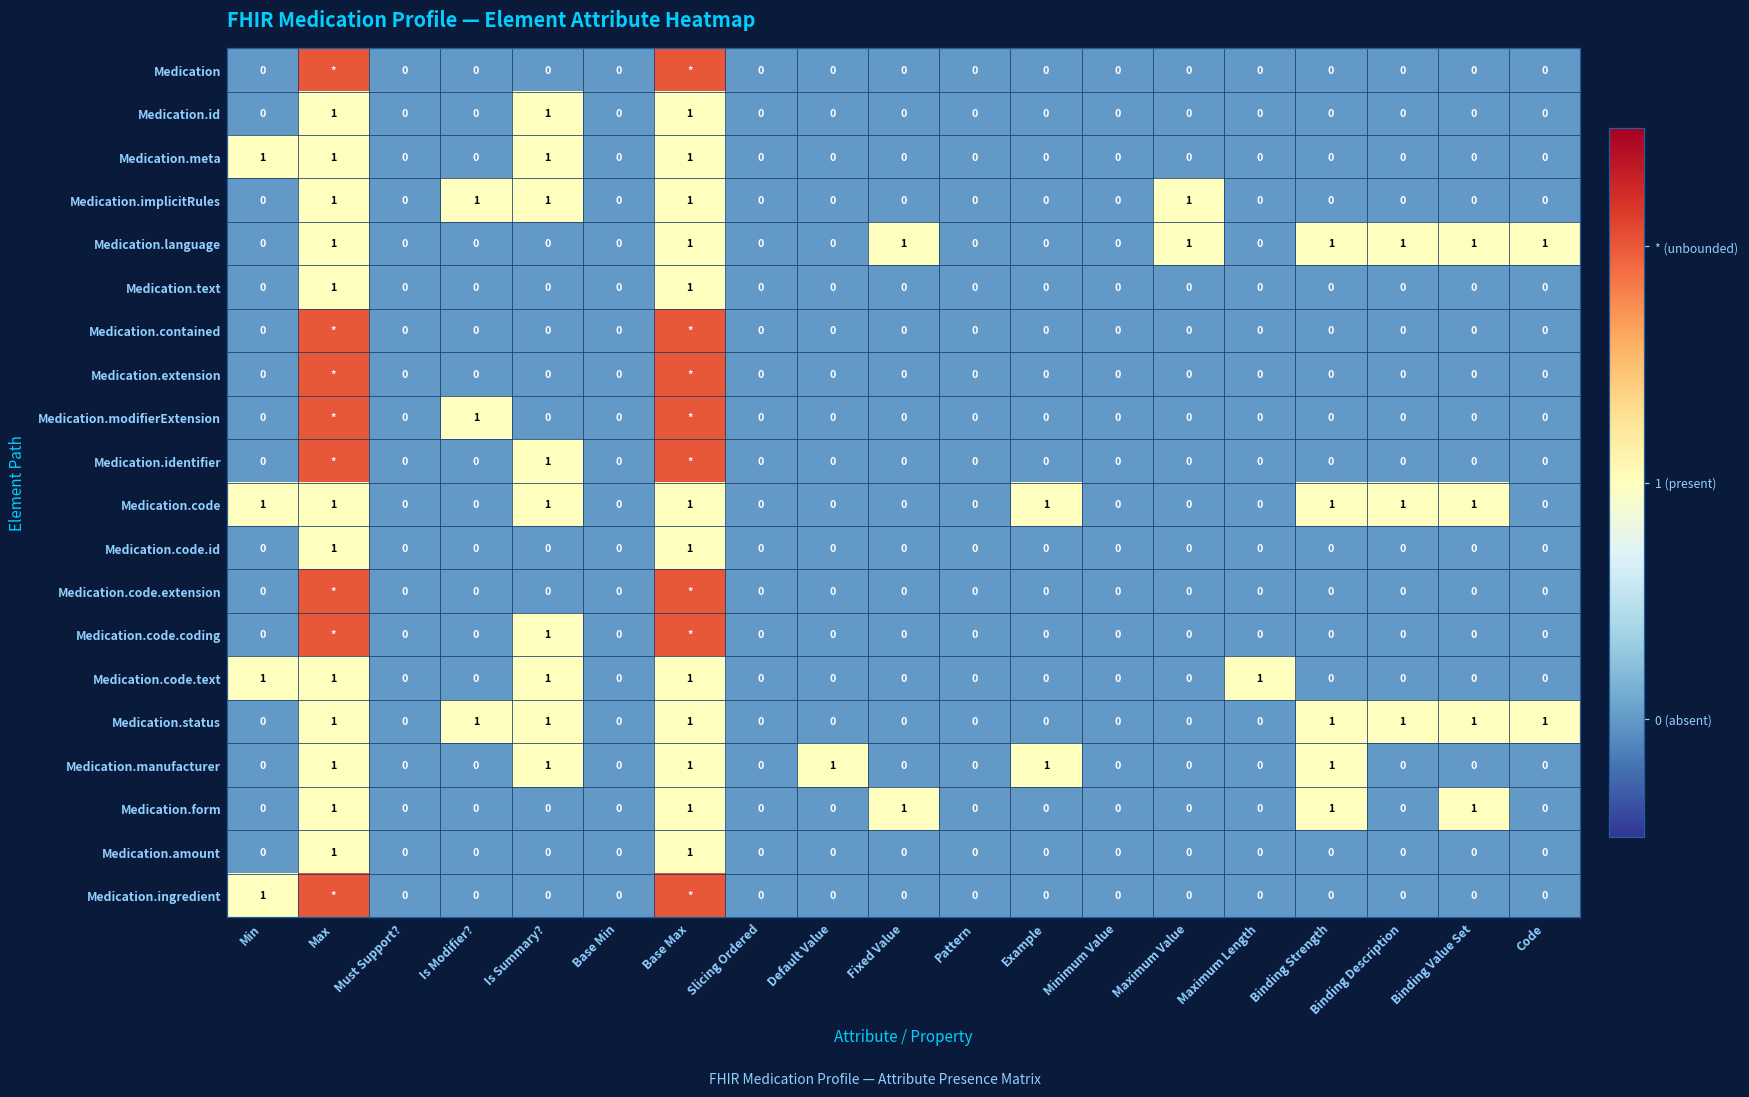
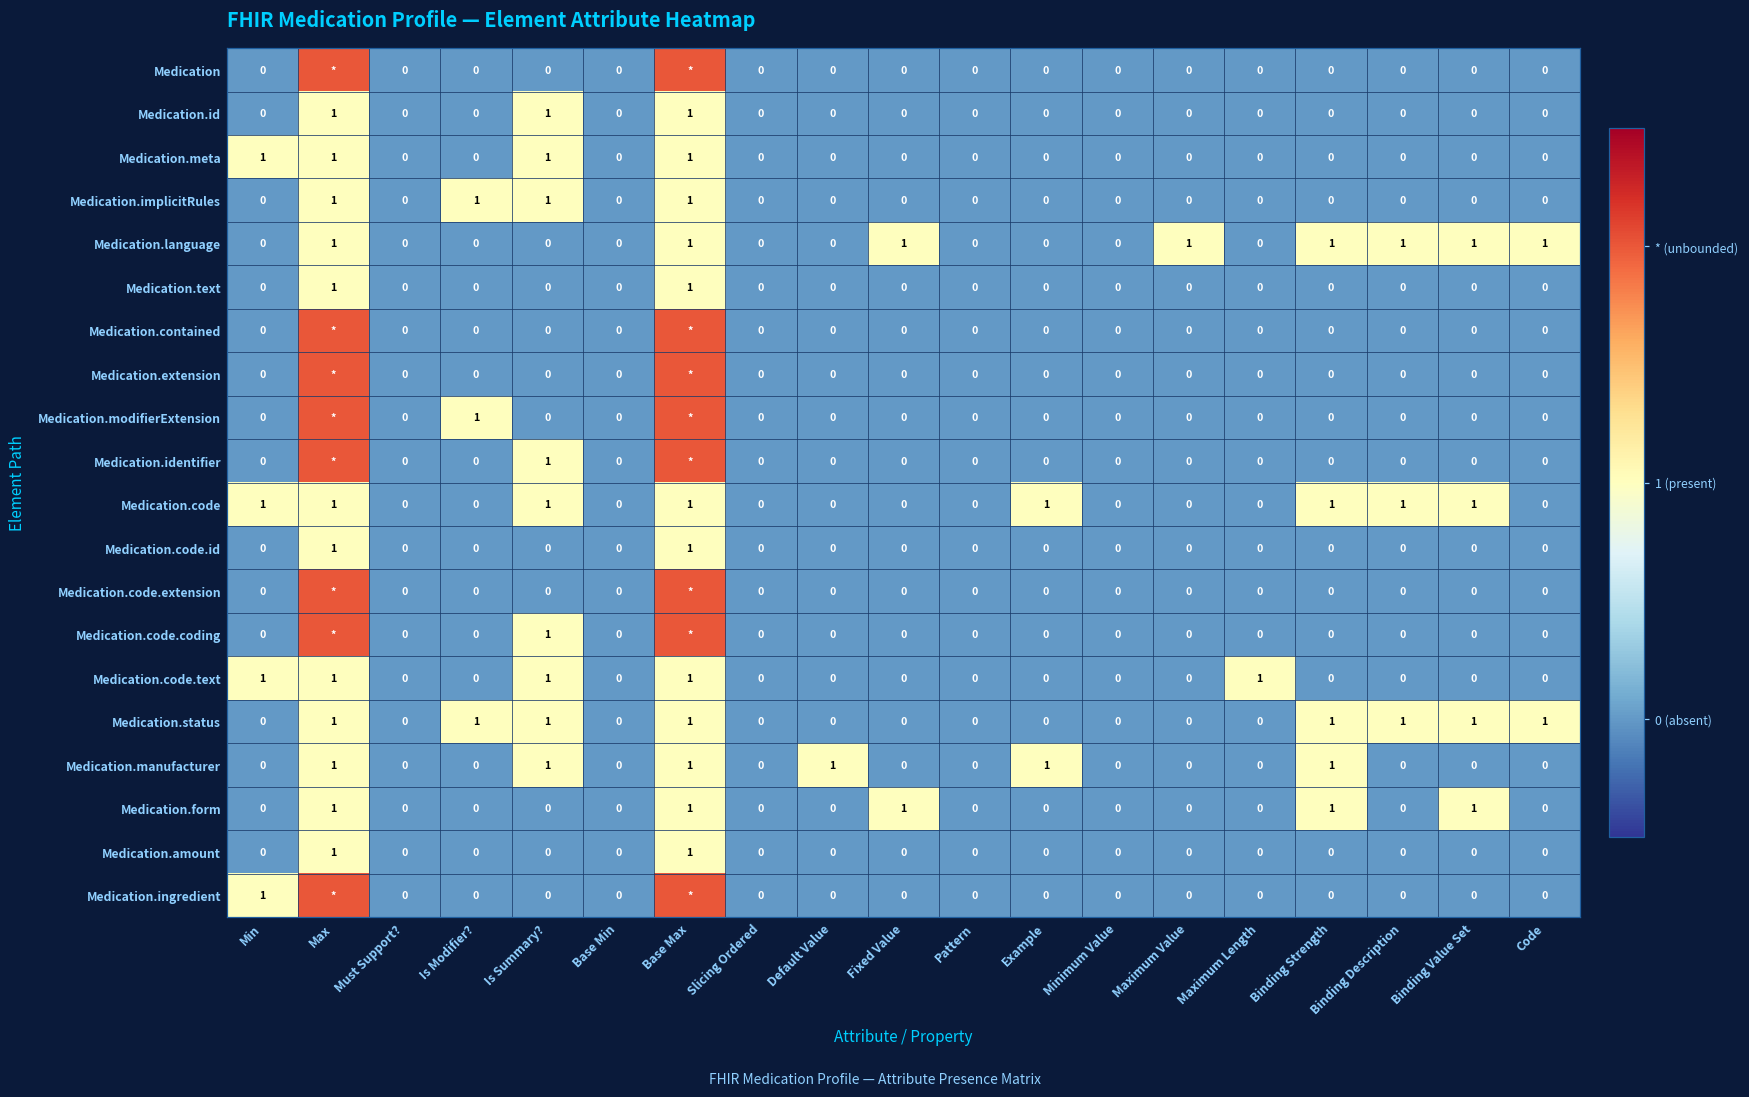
Medication.implicitRules, Maximum Value: 1 -> 0
